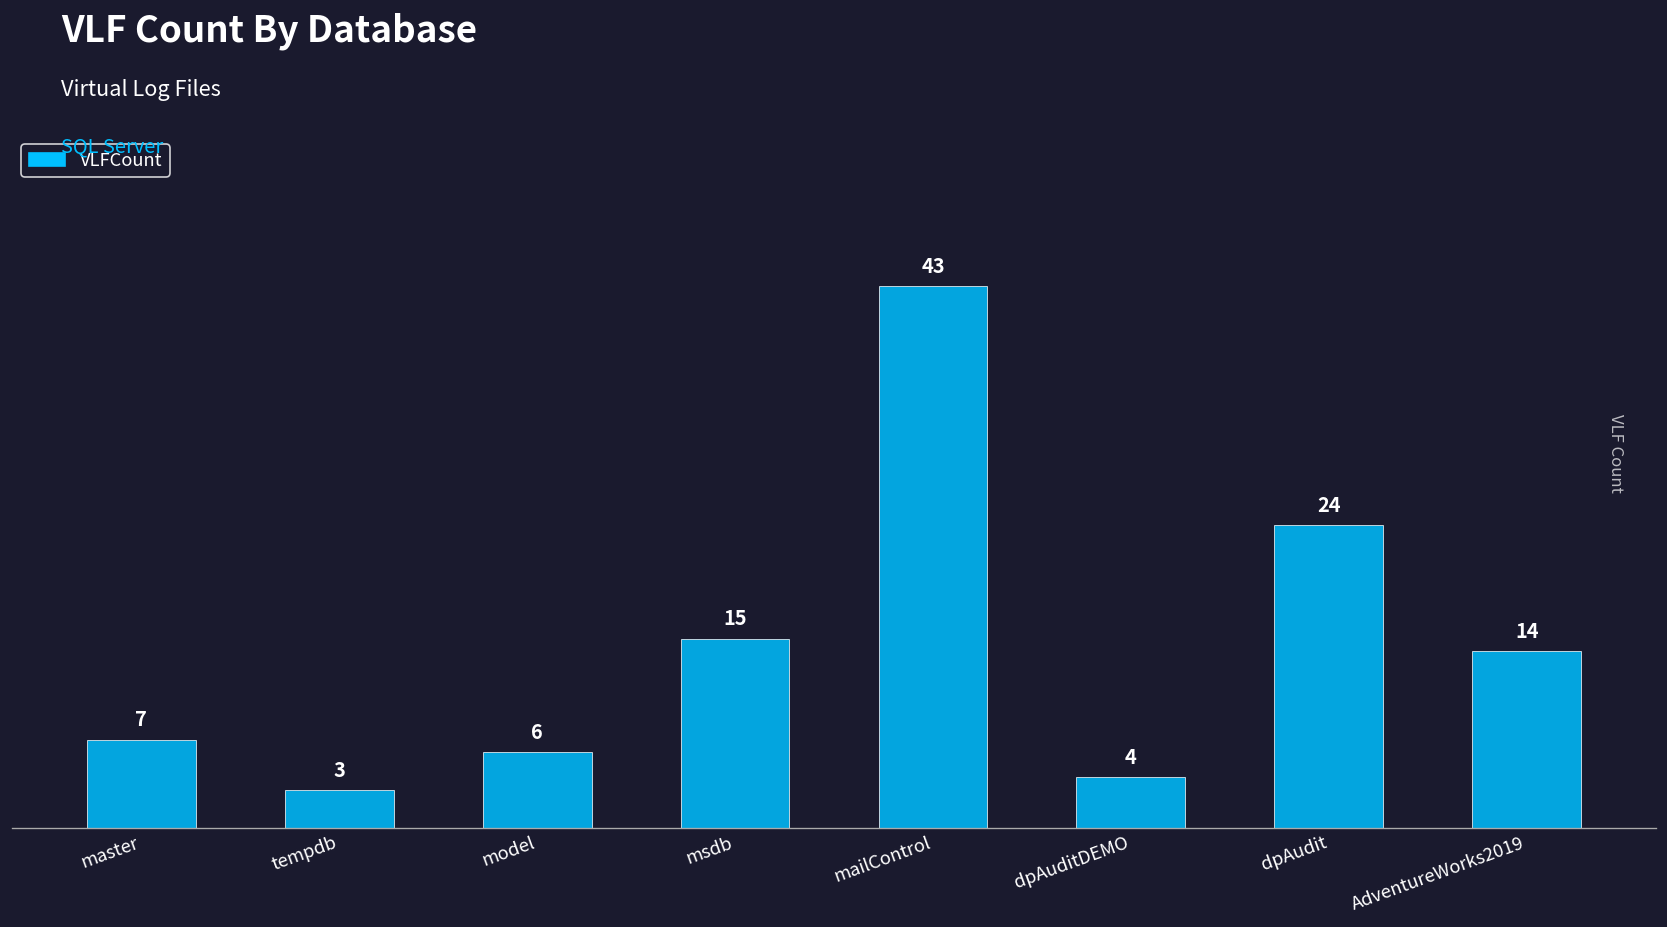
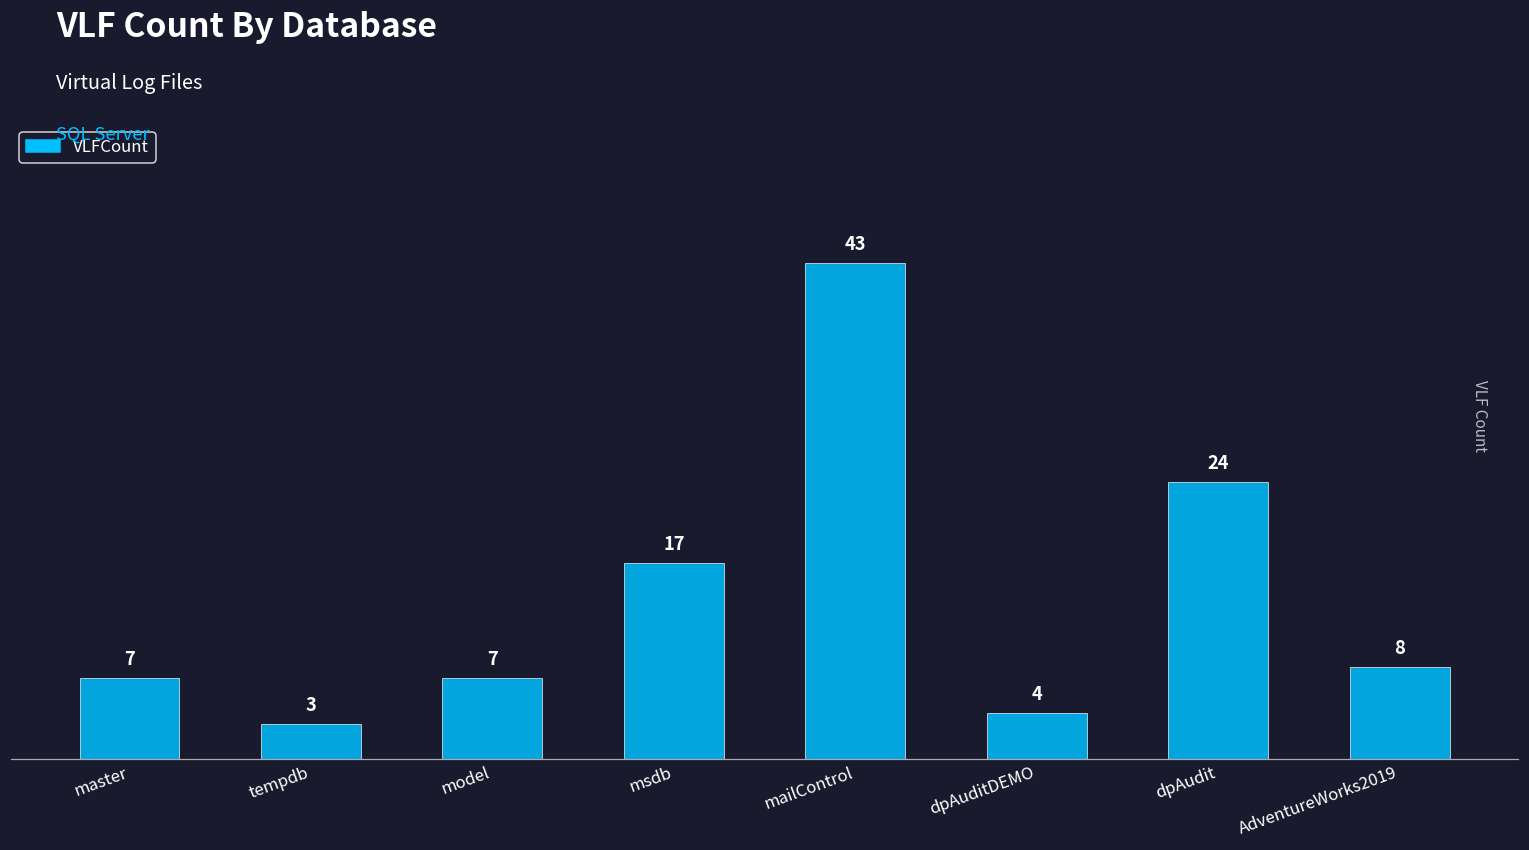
model: 6 -> 7
msdb: 15 -> 17
AdventureWorks2019: 14 -> 8
